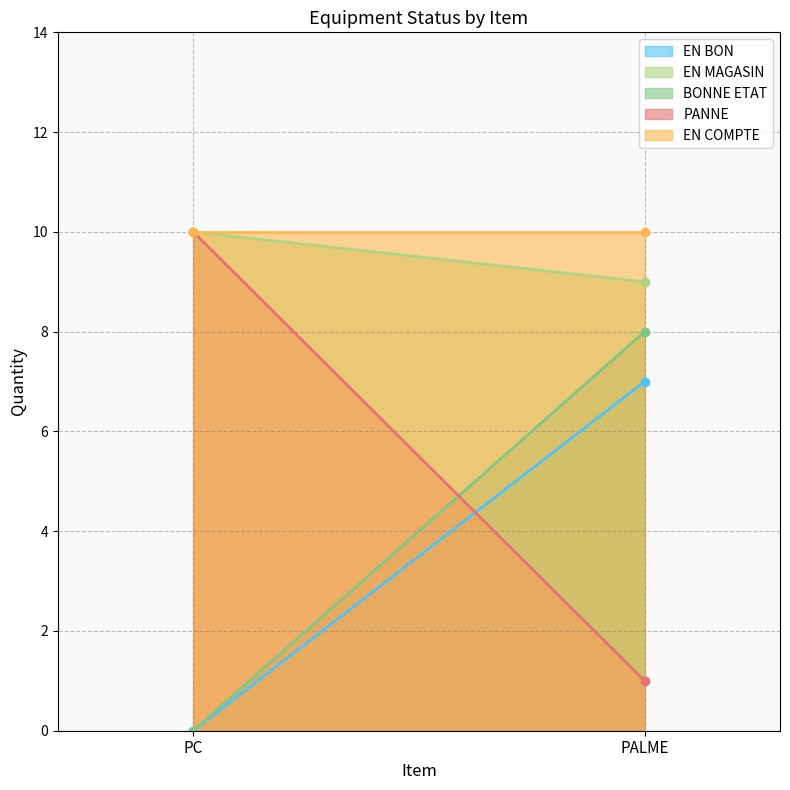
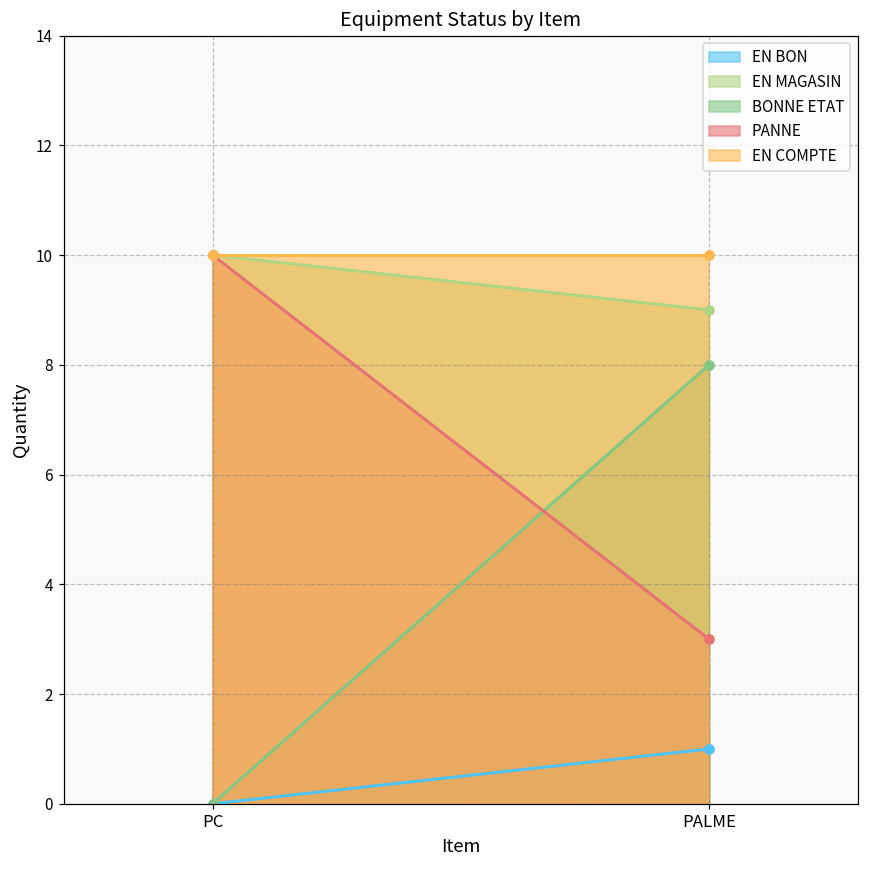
EN BON, PALME: 7 -> 1
PANNE, PALME: 1 -> 3
